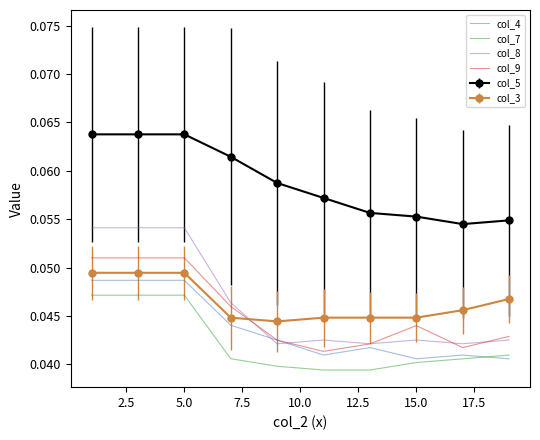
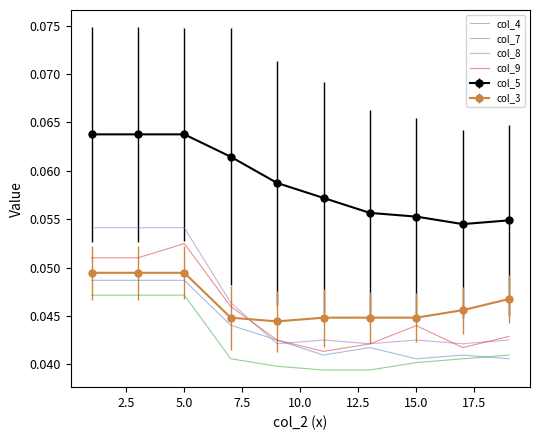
col_9, 5.0: 0.051 -> 0.052
